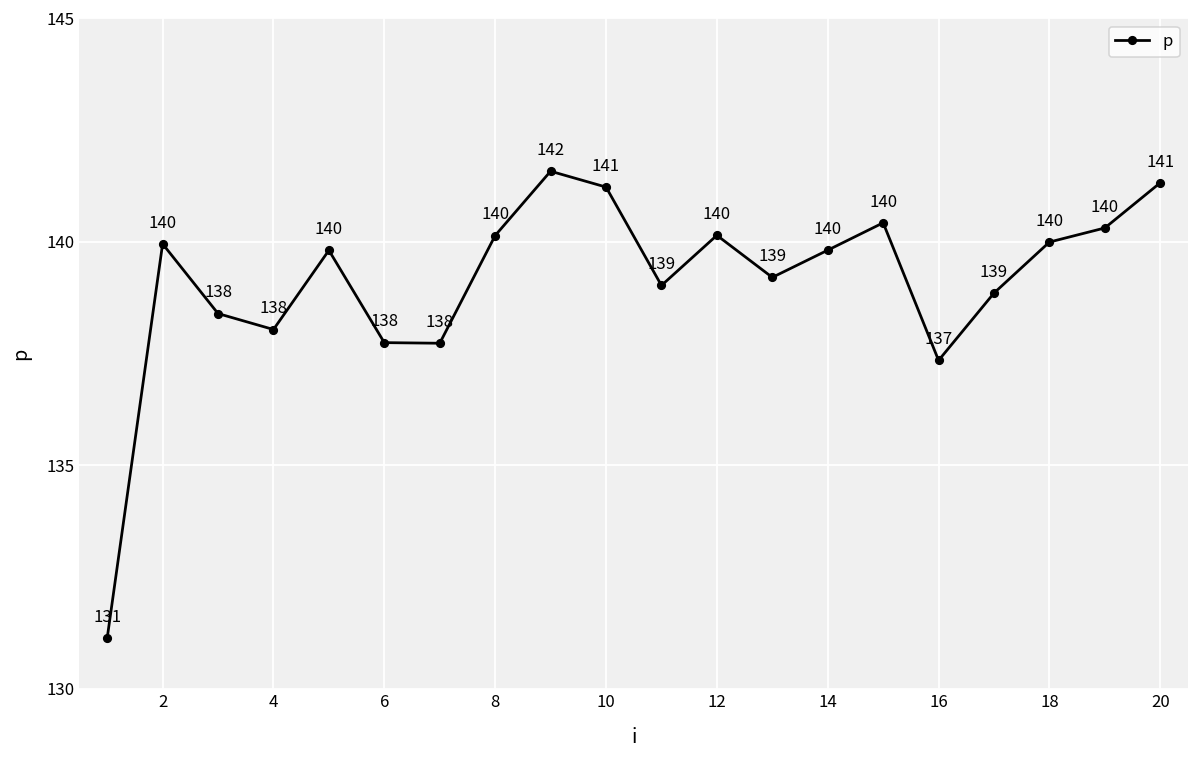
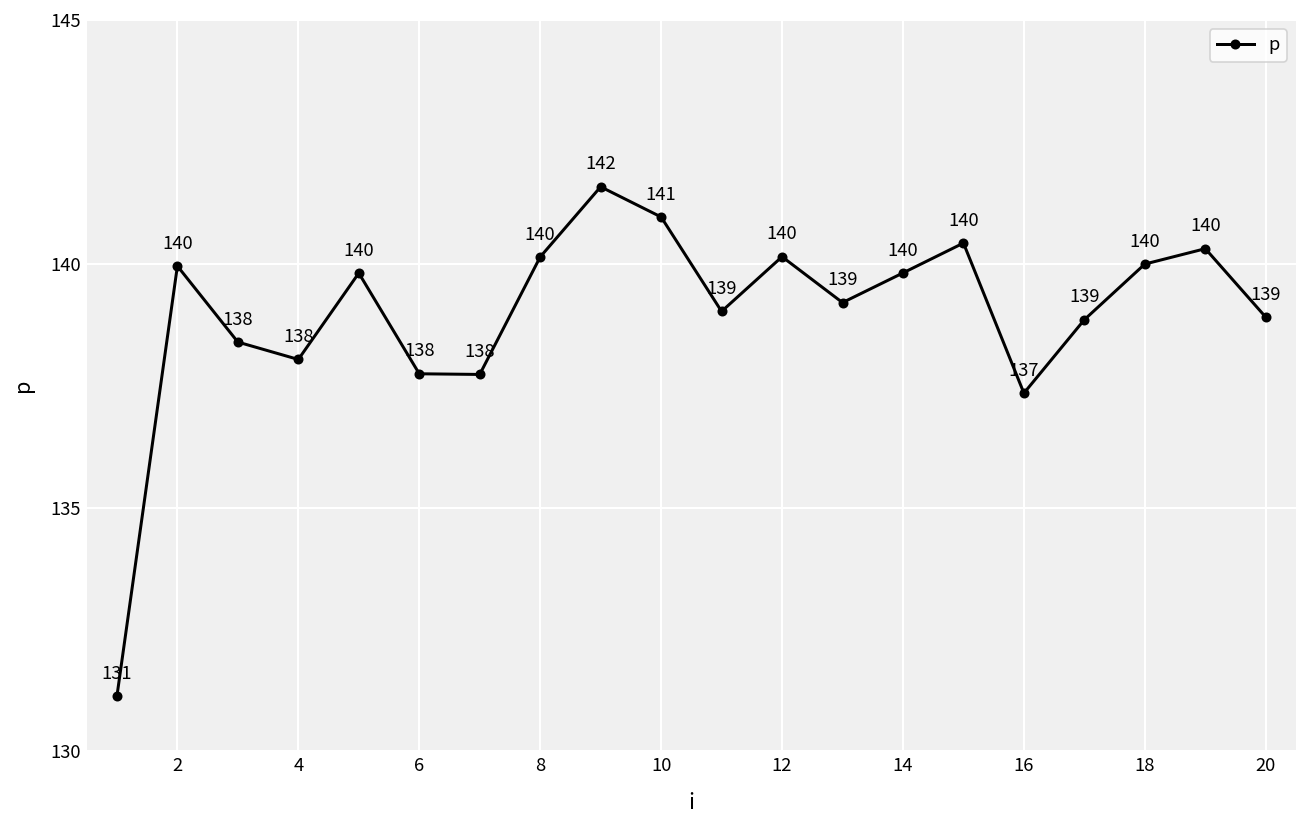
10: 141.2 -> 141.0
20: 141 -> 139
